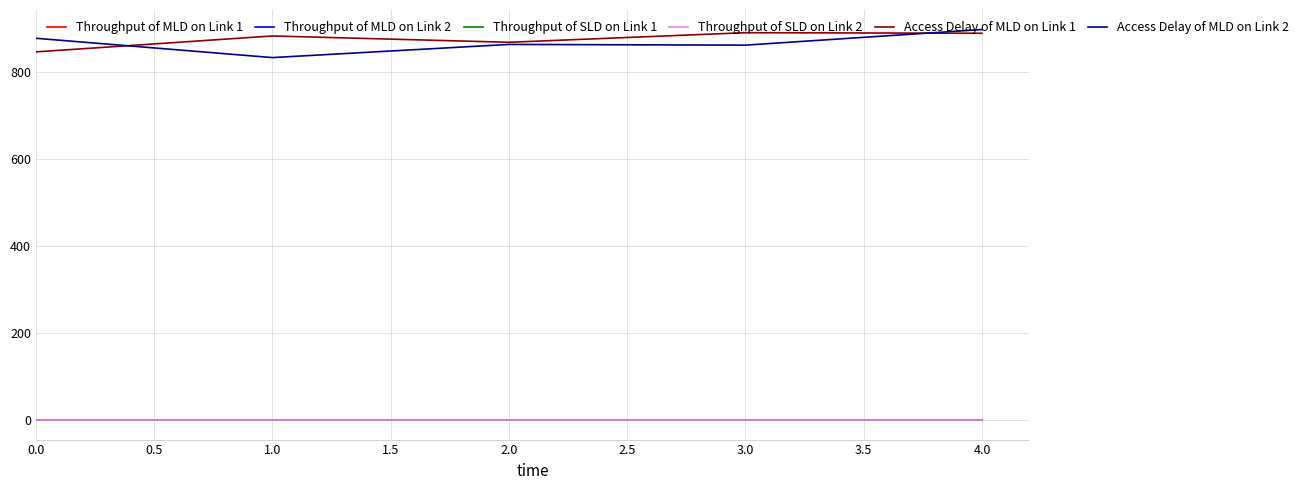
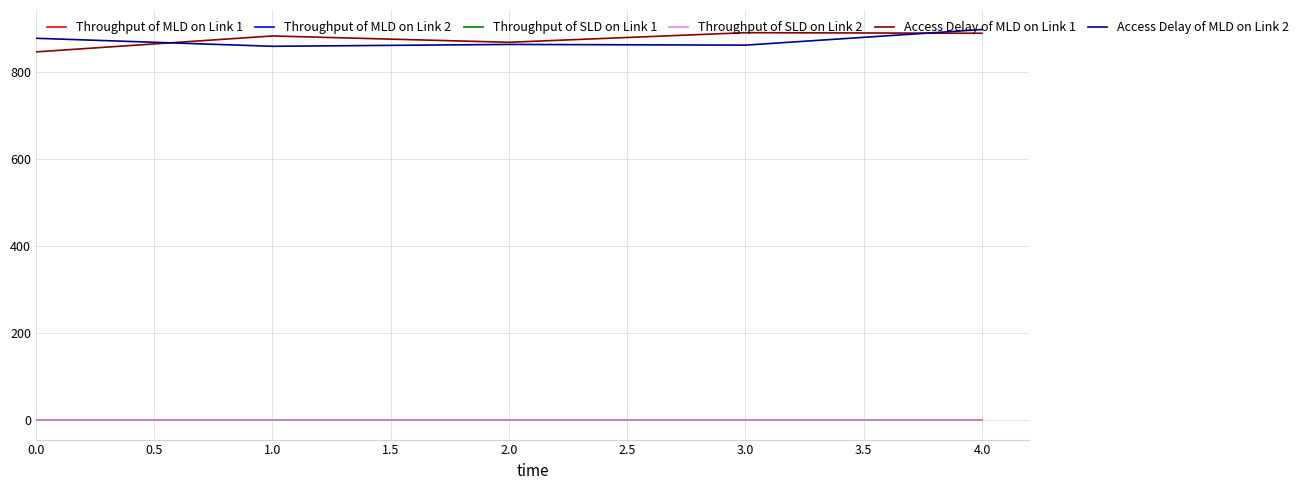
Access Delay of MLD on Link 2, 1.0: 830 -> 860
